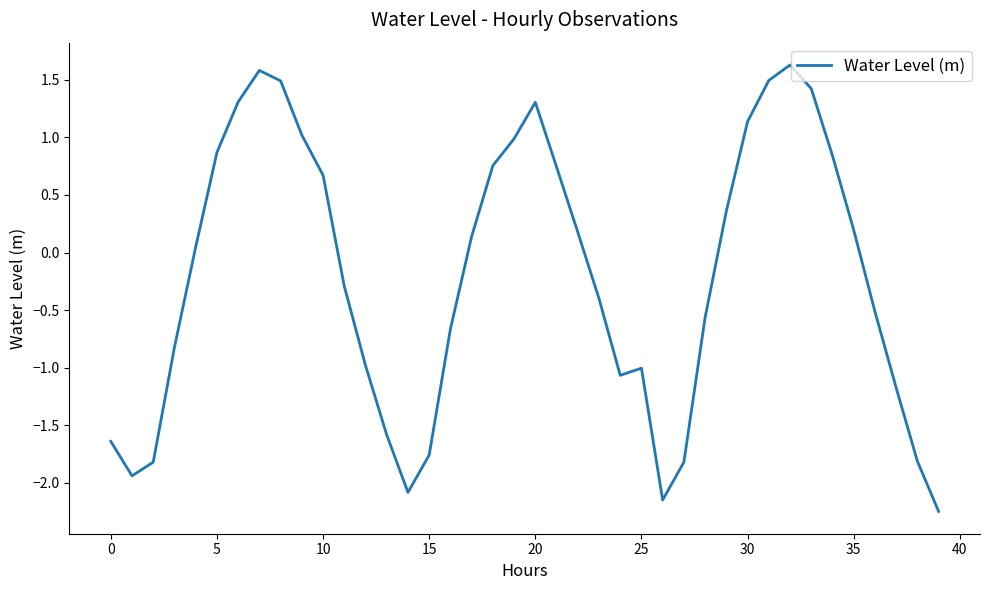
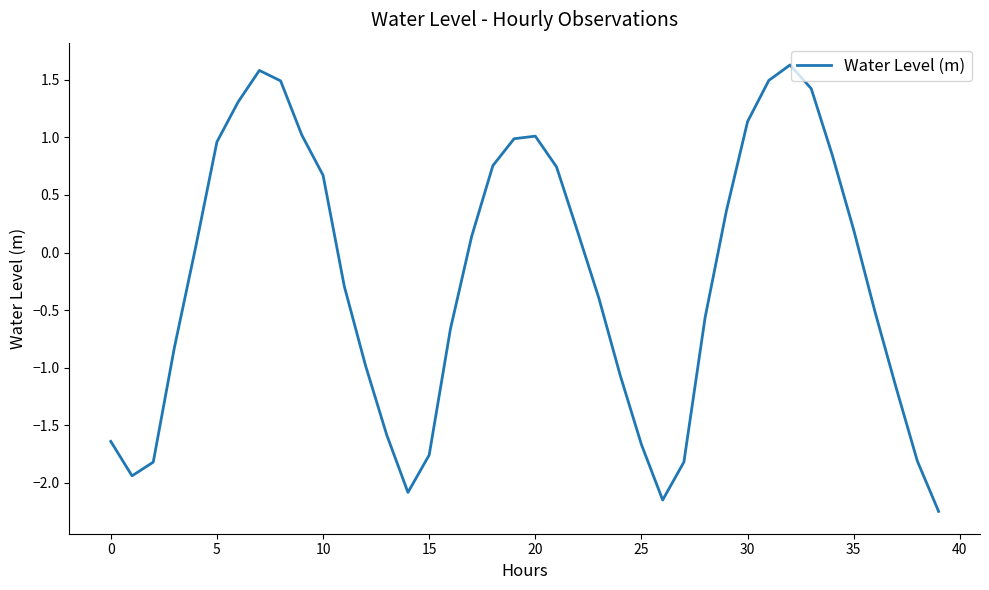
5: 0.87 -> 0.96
20: 1.30 -> 1.01
25: -1.00 -> -1.67
